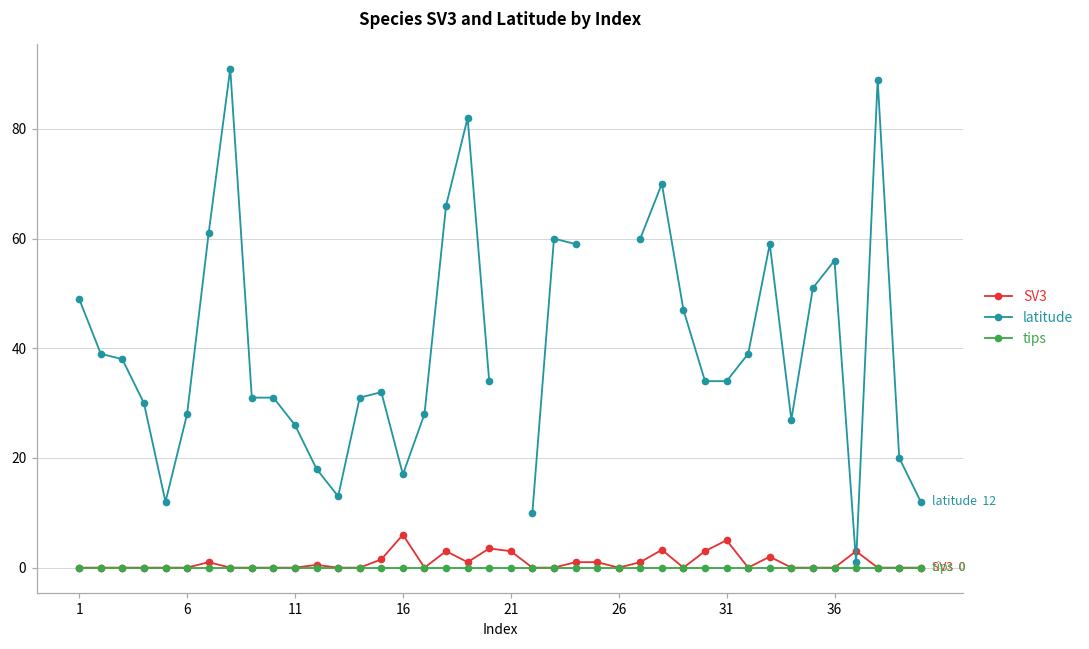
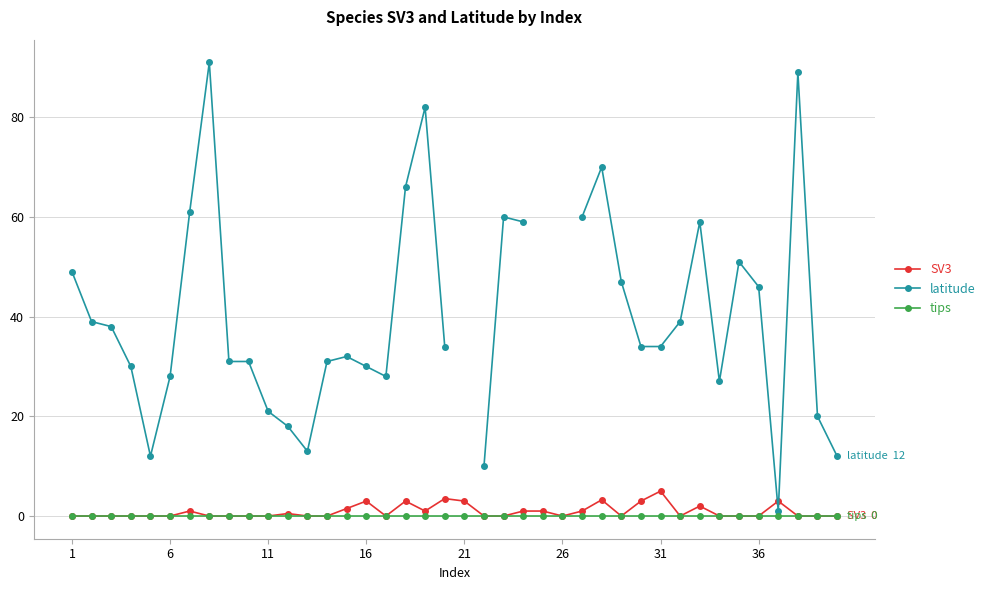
latitude, 11: 26 -> 21
SV3, 16: 6 -> 3
latitude, 16: 17 -> 30
latitude, 36: 56 -> 46
